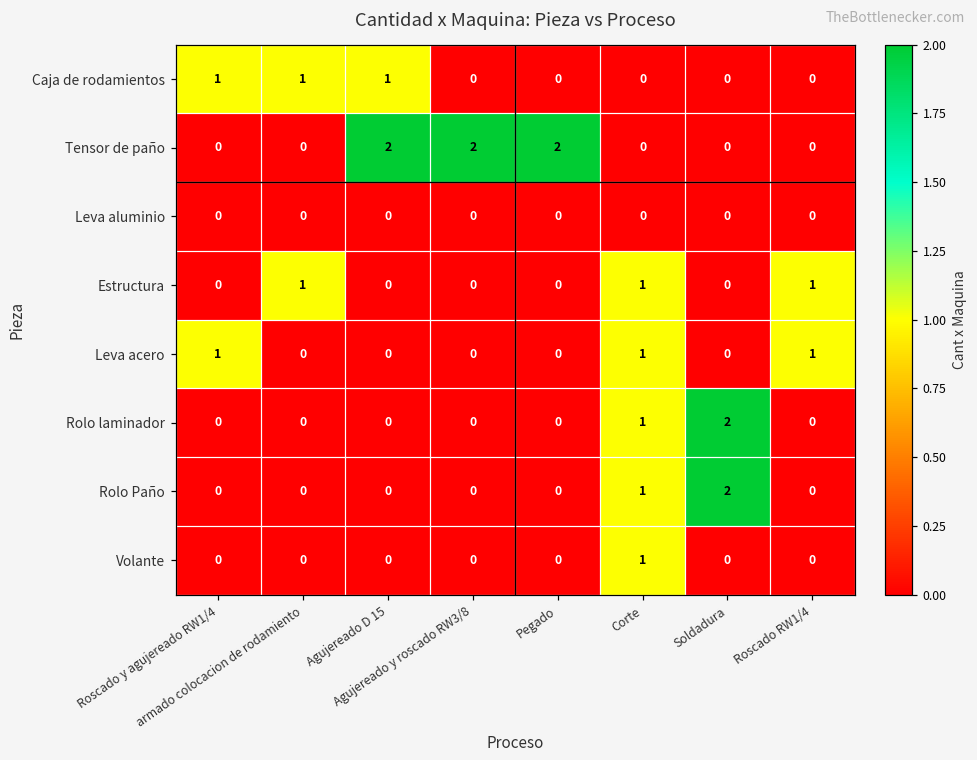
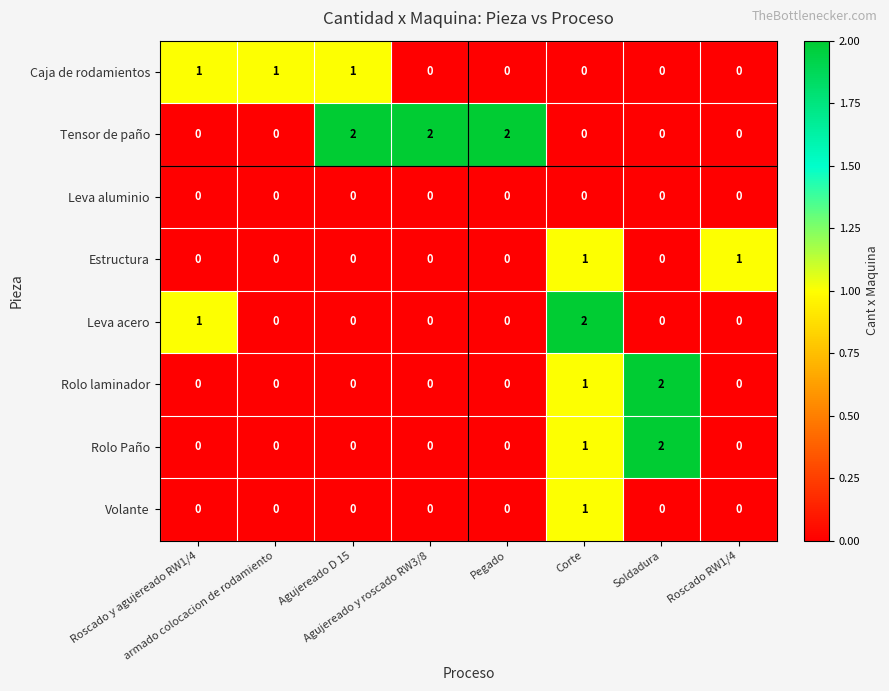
Estructura, armado colocacion de rodamiento: 1 -> 0
Leva acero, Corte: 1 -> 2
Leva acero, Roscado RW1/4: 1 -> 0
